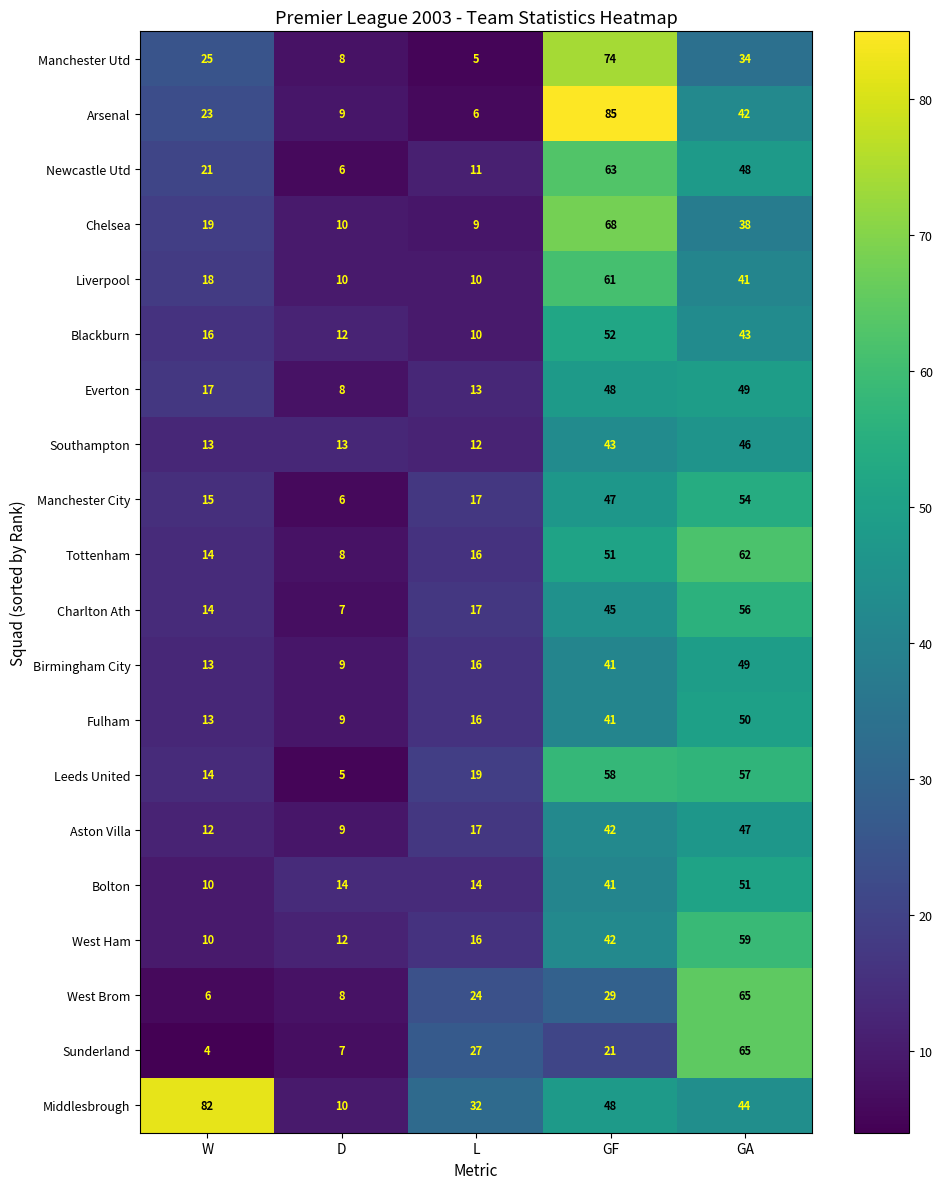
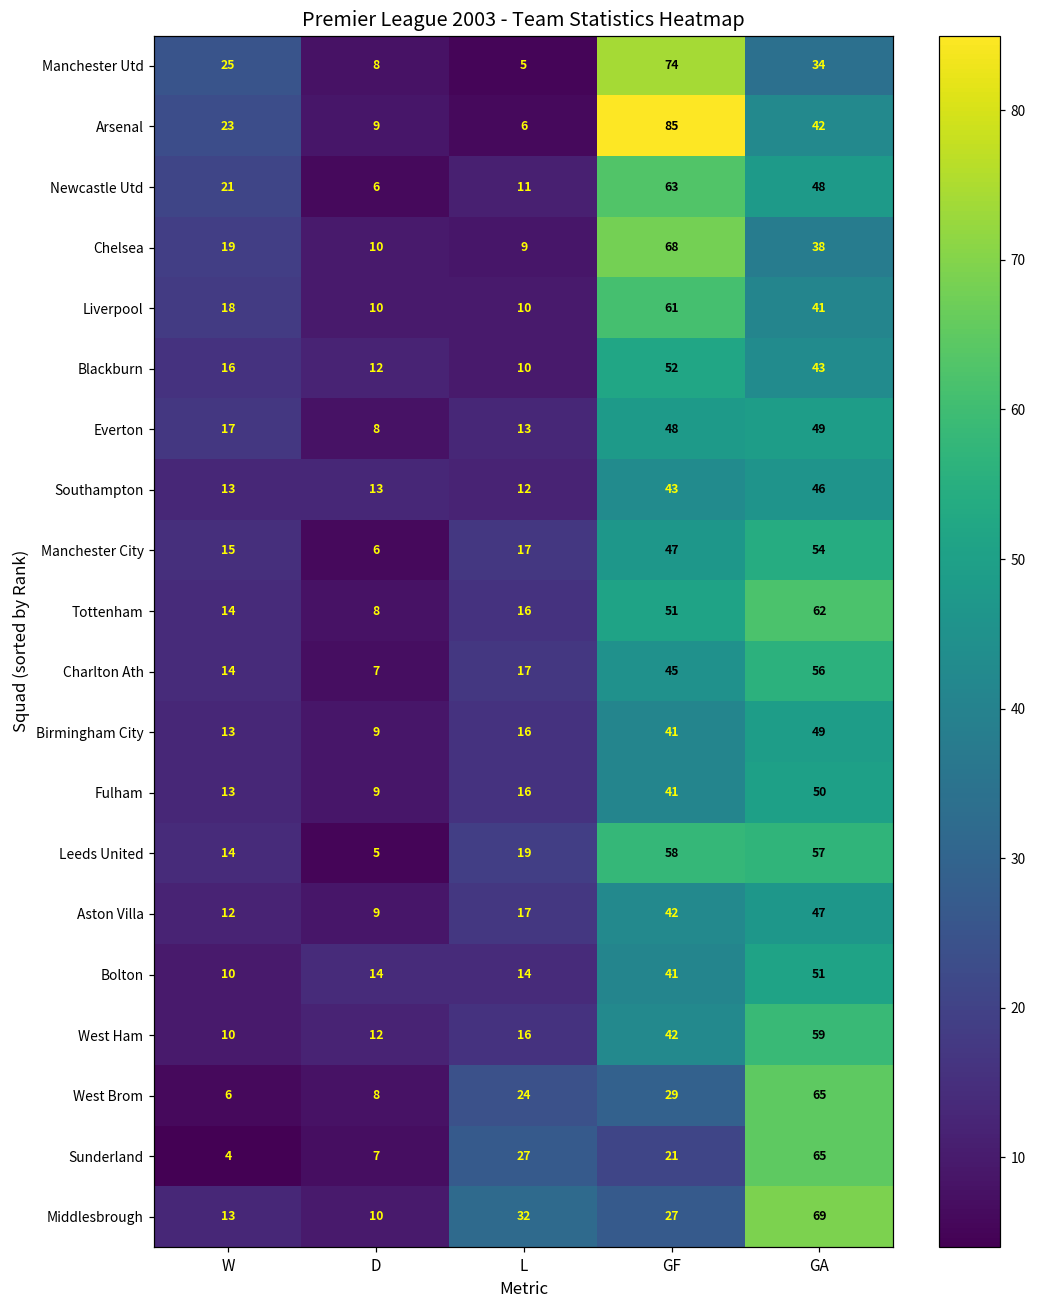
Middlesbrough, W: 82 -> 13
Middlesbrough, GF: 48 -> 27
Middlesbrough, GA: 44 -> 69
